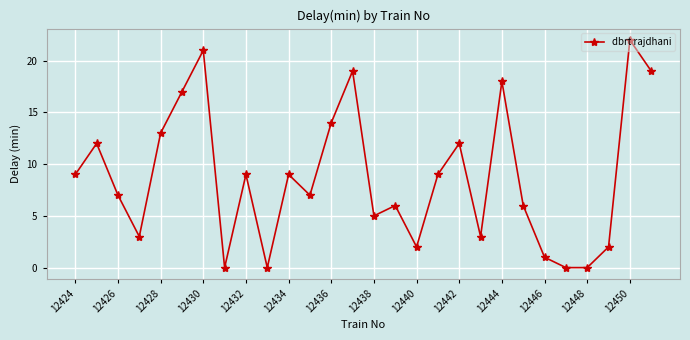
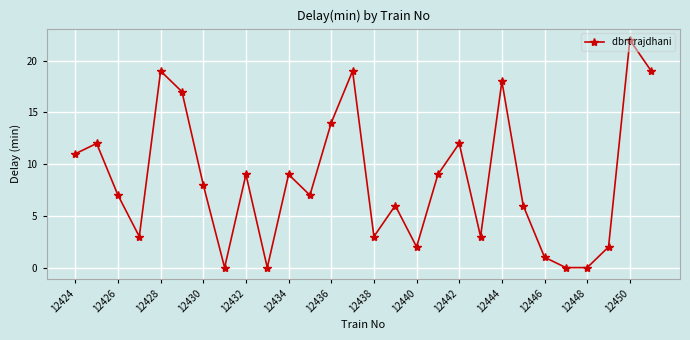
12424: 9 -> 11
12428: 13 -> 19
12430: 21 -> 8
12438: 5 -> 3
